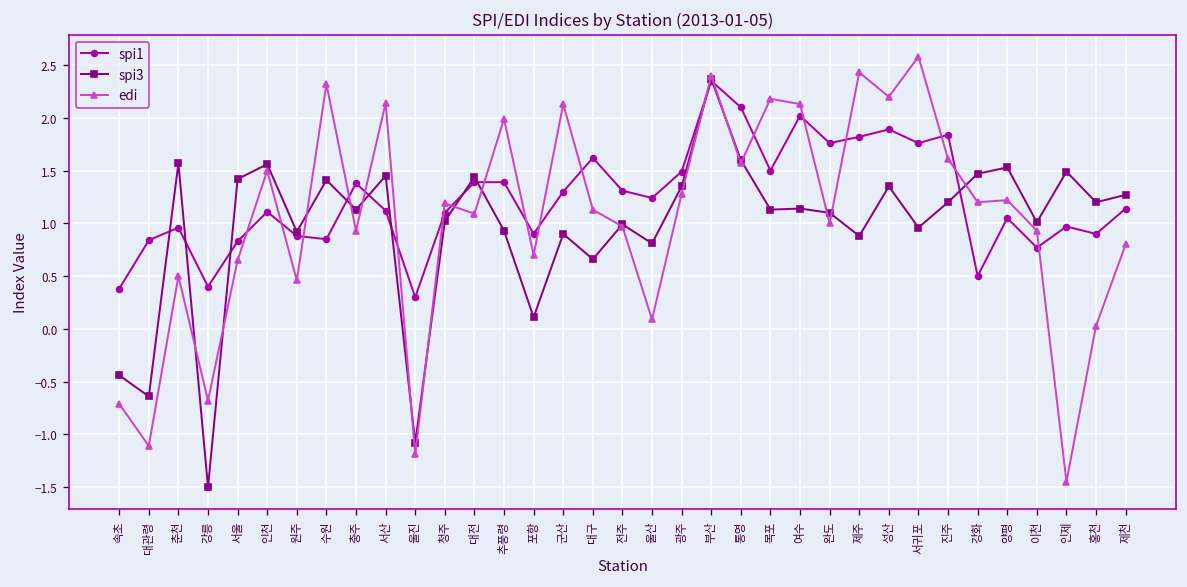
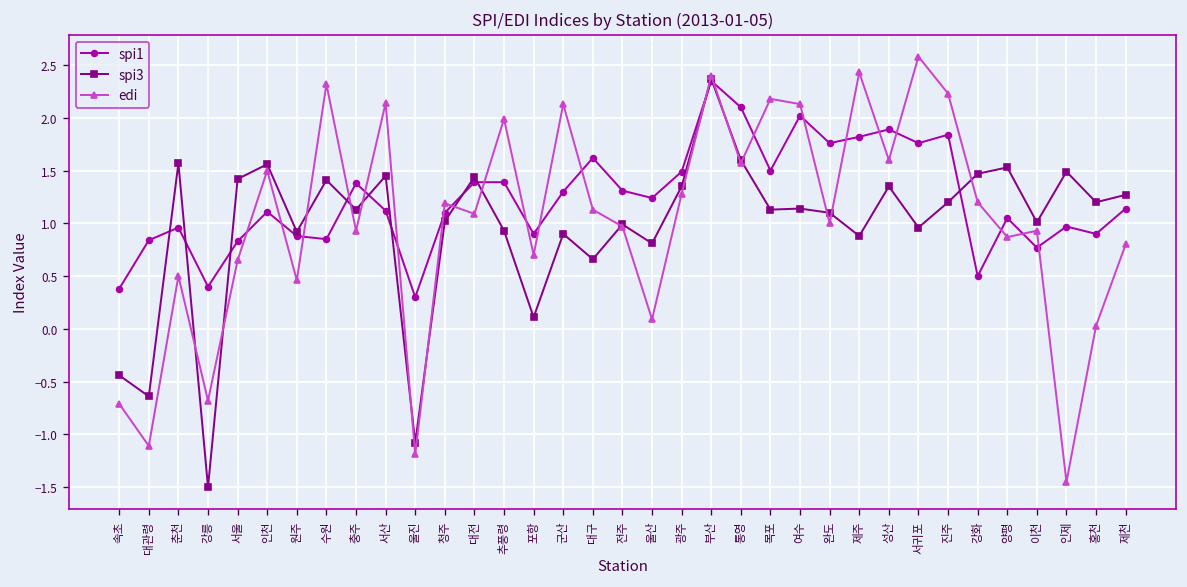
edi, 성산: 2.2 -> 1.6
edi, 진주: 1.6 -> 2.2
edi, 양평: 1.2 -> 0.9
